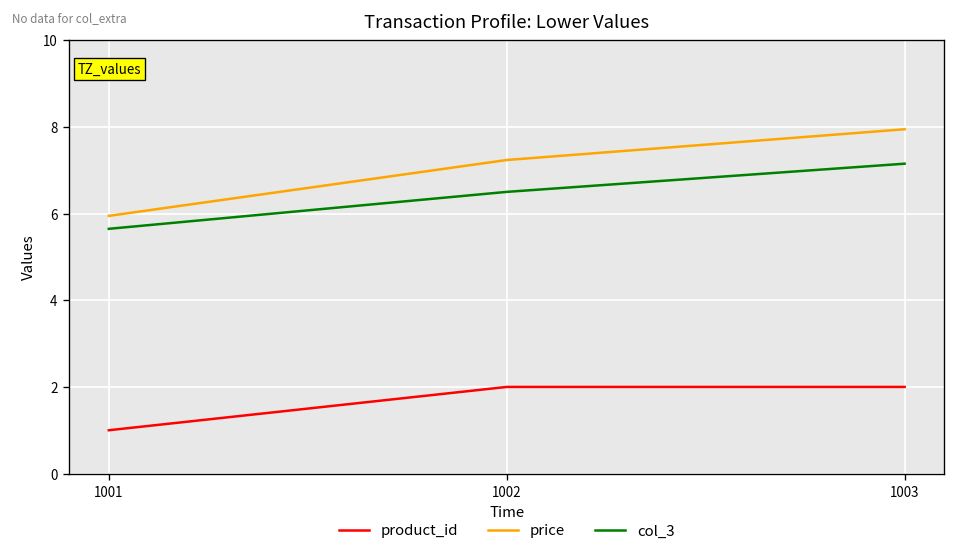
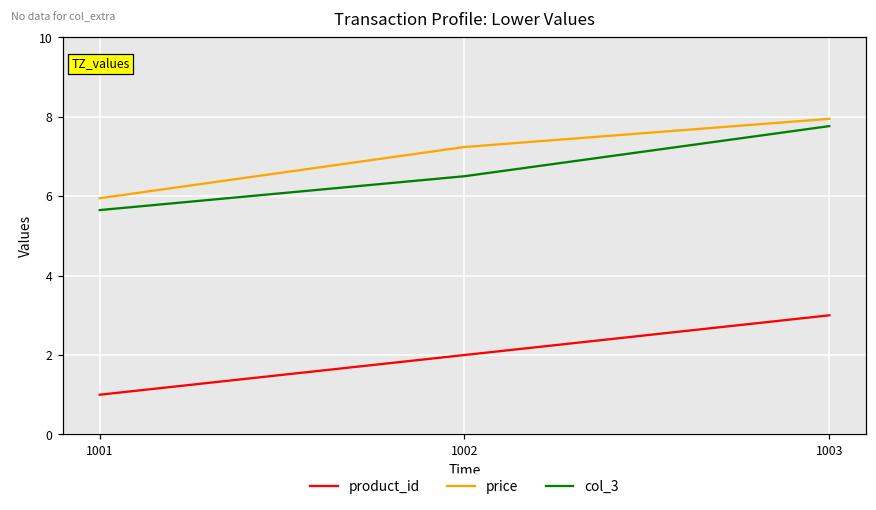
product_id, 1003: 2 -> 3
col_3, 1003: 7.2 -> 7.8
